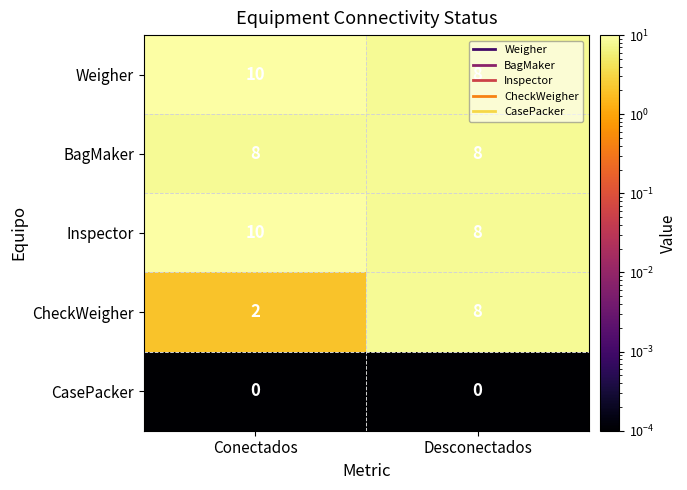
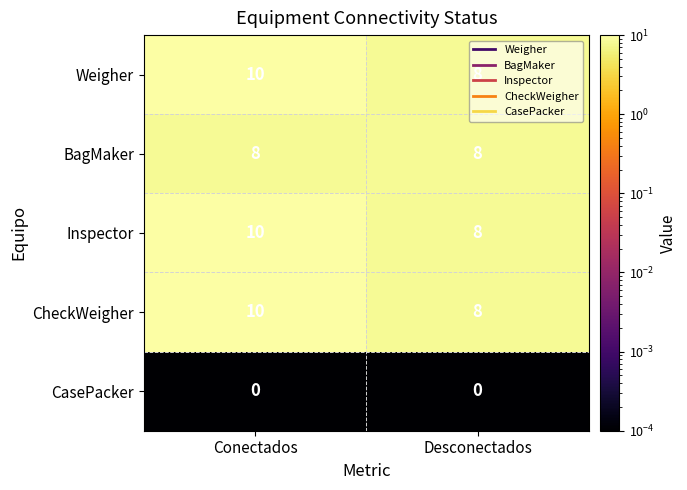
CheckWeigher, Conectados: 2 -> 10
